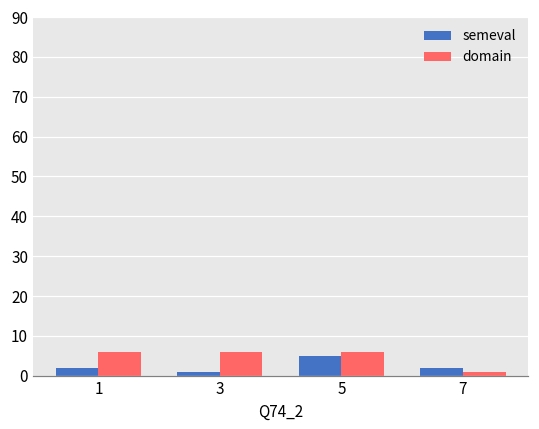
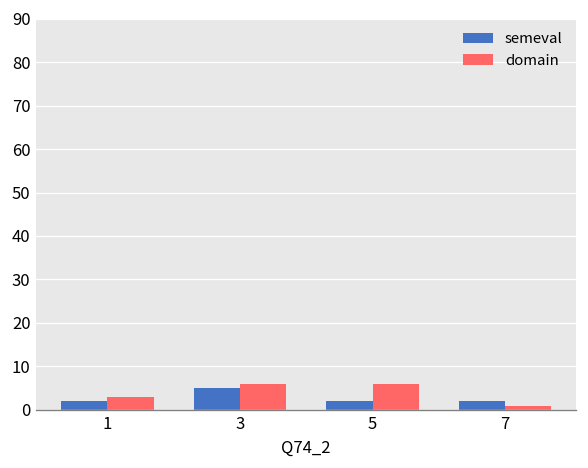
domain, 1: 6 -> 3
semeval, 3: 1 -> 5
semeval, 5: 5 -> 2
